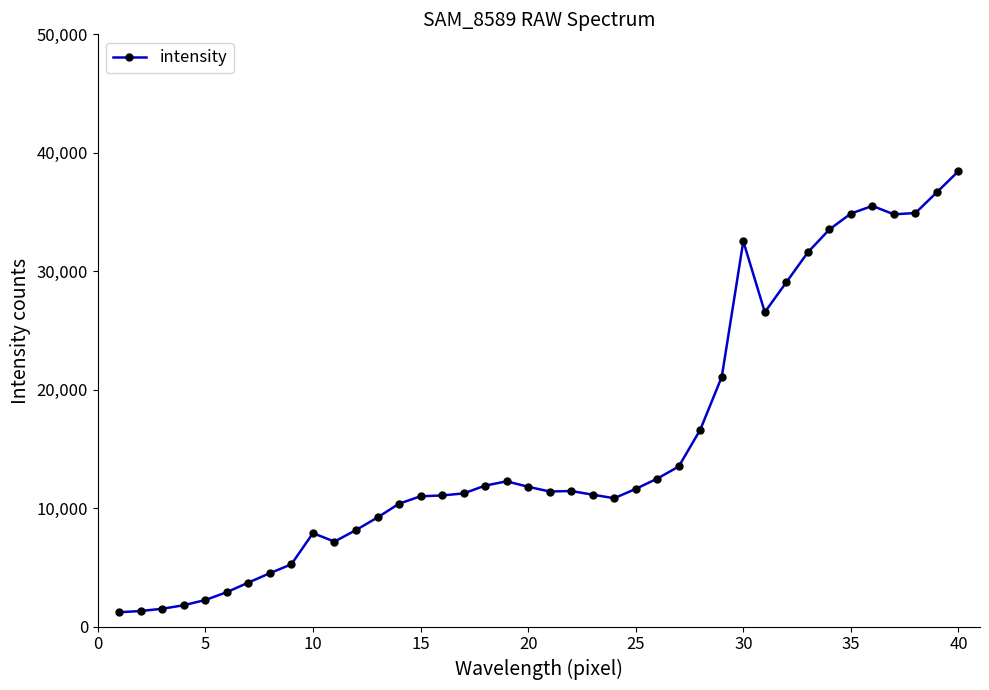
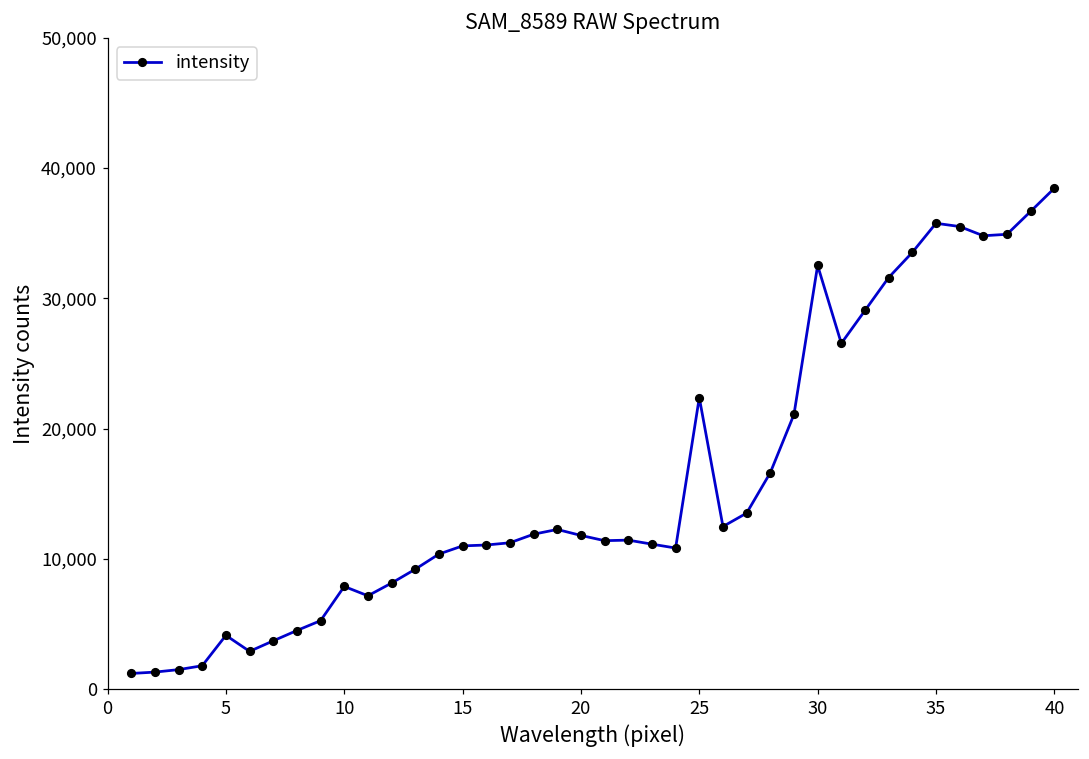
5: 2,200 -> 4,100
25: 11,600 -> 22,400
35: 34,900 -> 35,800
